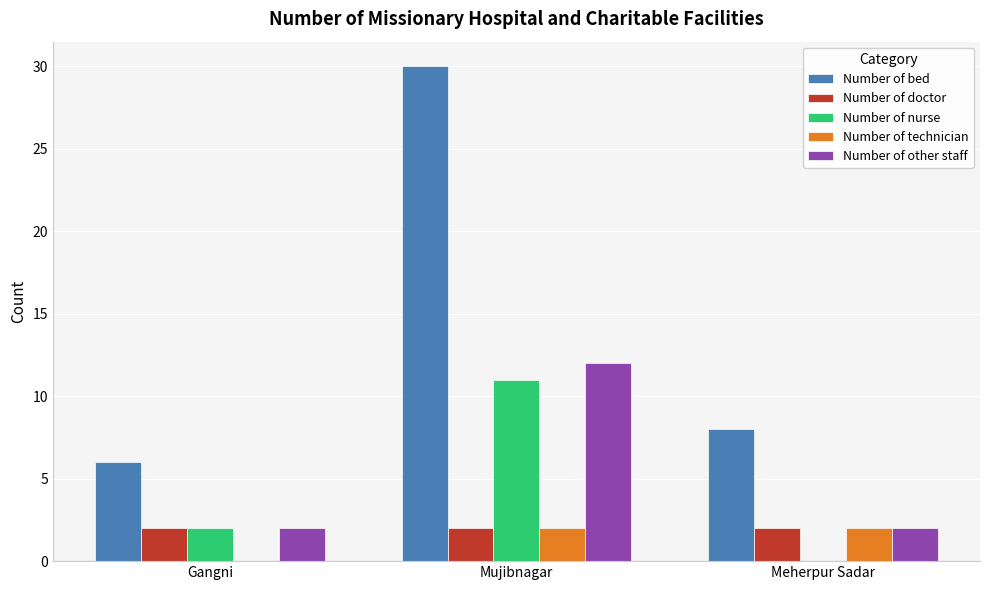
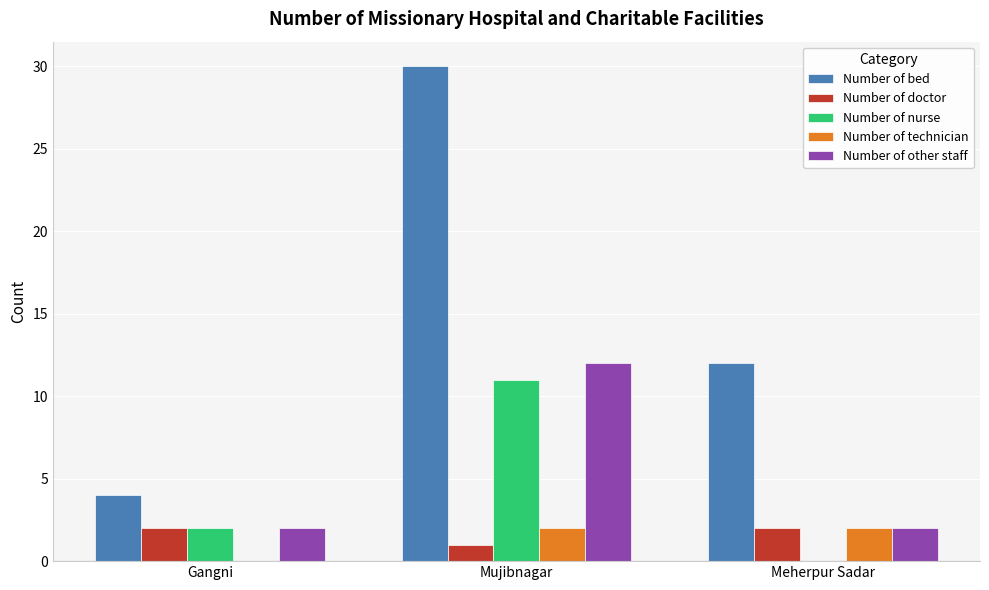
Number of bed, Gangni: 6 -> 4
Number of doctor, Mujibnagar: 2 -> 1
Number of bed, Meherpur Sadar: 8 -> 12
